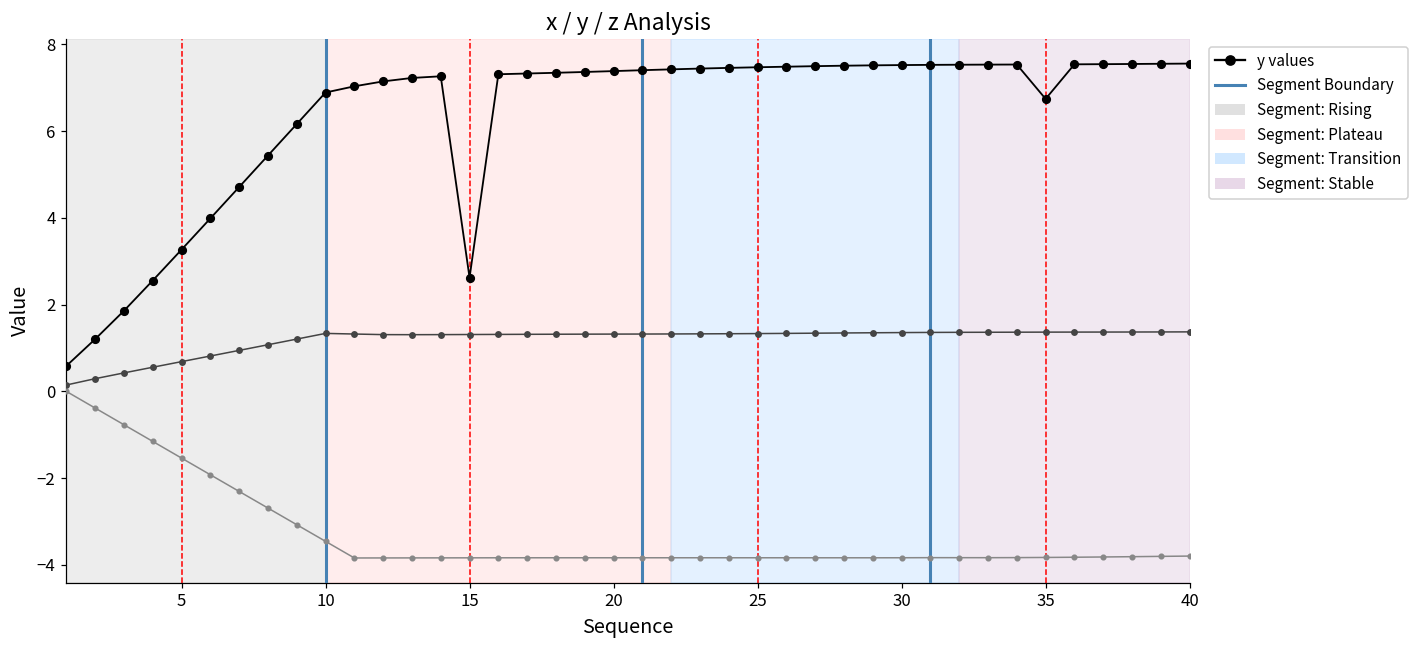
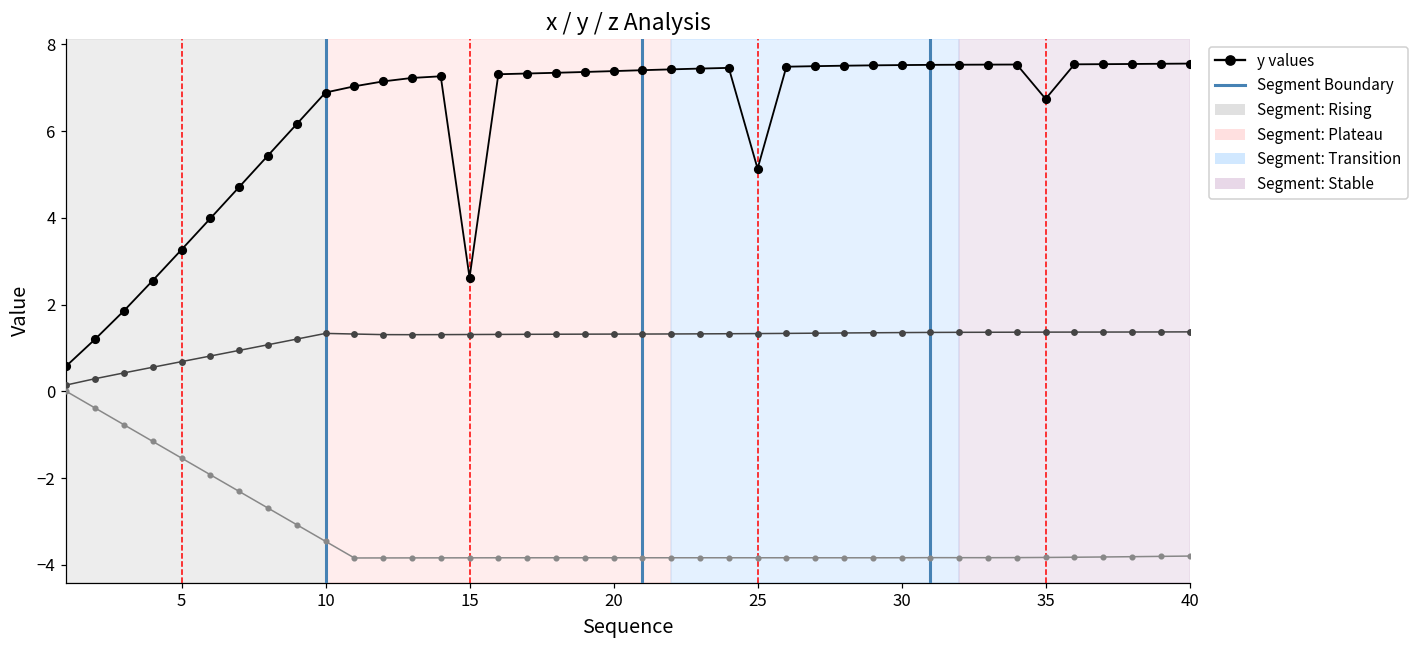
y values, 25: 7.5 -> 5.1
